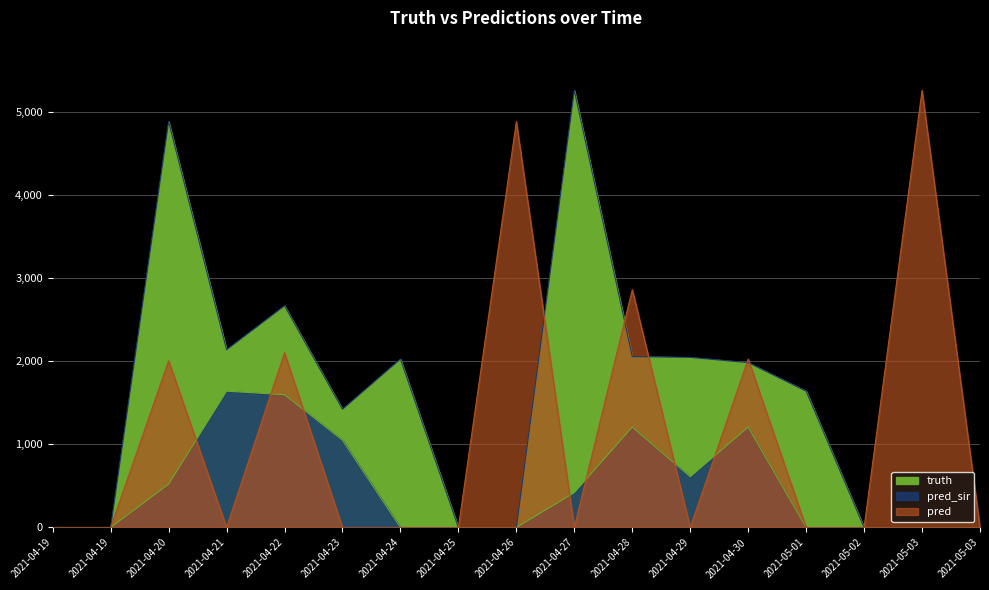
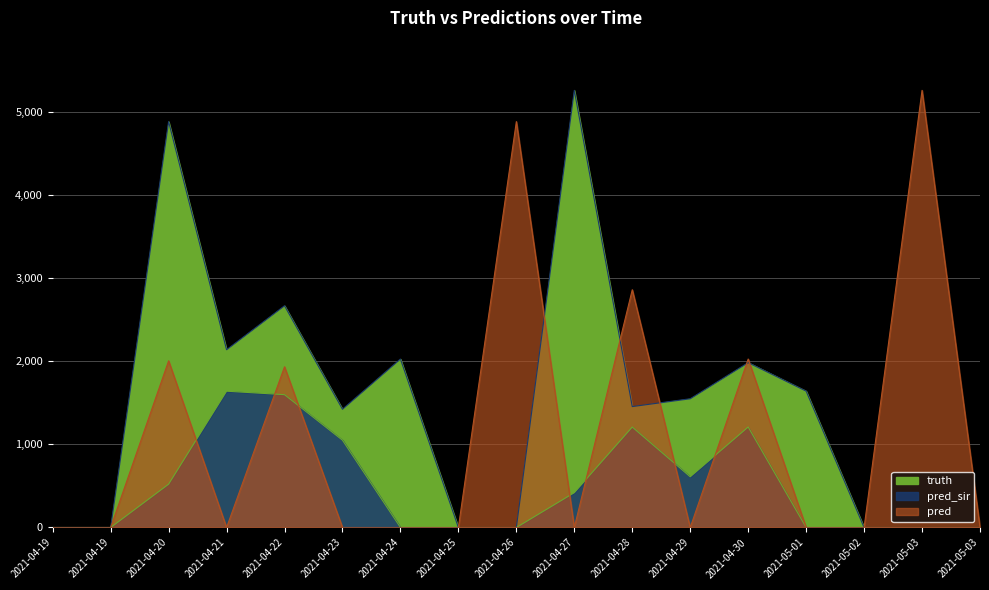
pred, 2021-04-22: 2,100 -> 1,900
truth, 2021-04-28: 2,100 -> 1,500
truth, 2021-04-29: 2,000 -> 1,500
